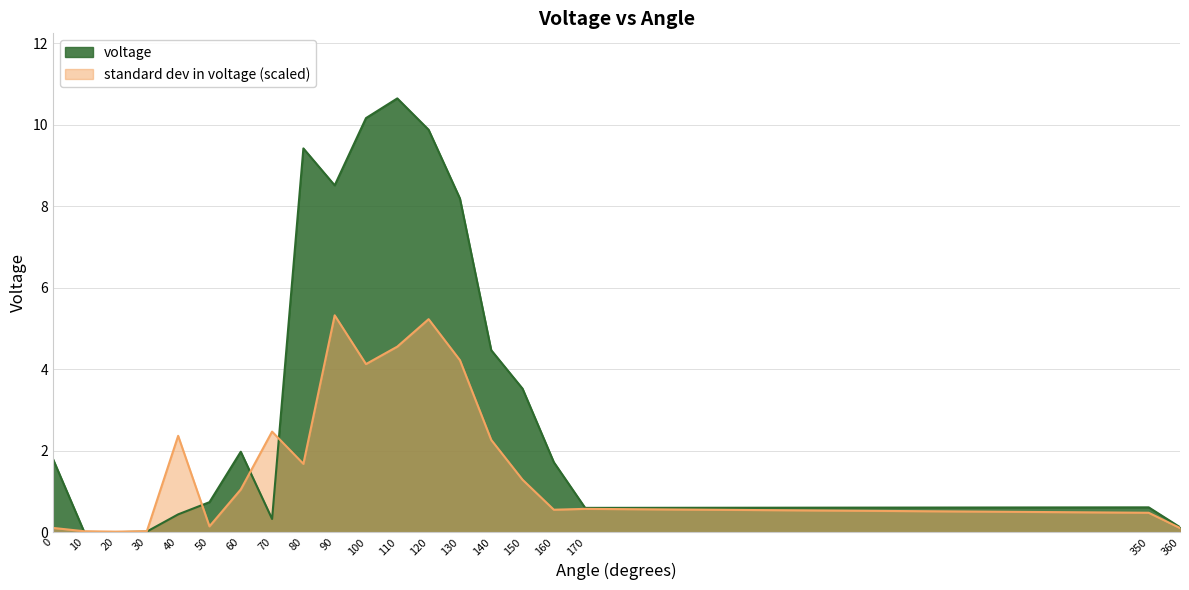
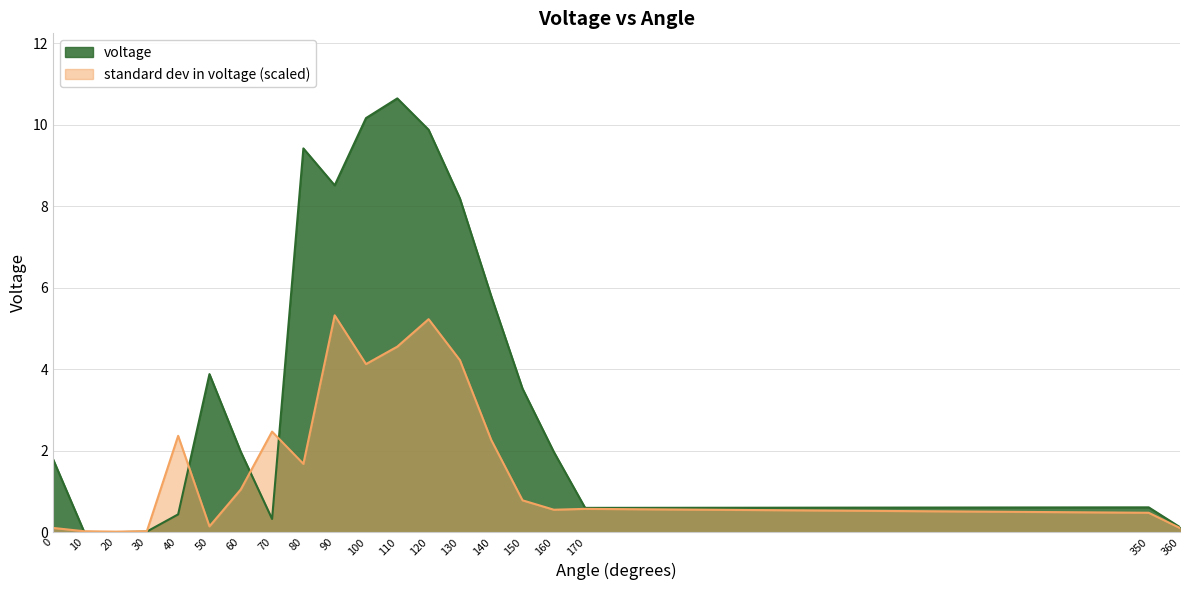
voltage, 50: 0.7 -> 3.9
voltage, 140: 4.5 -> 5.8
standard dev in voltage (scaled), 150: 1.3 -> 0.8
voltage, 160: 1.7 -> 2.0
